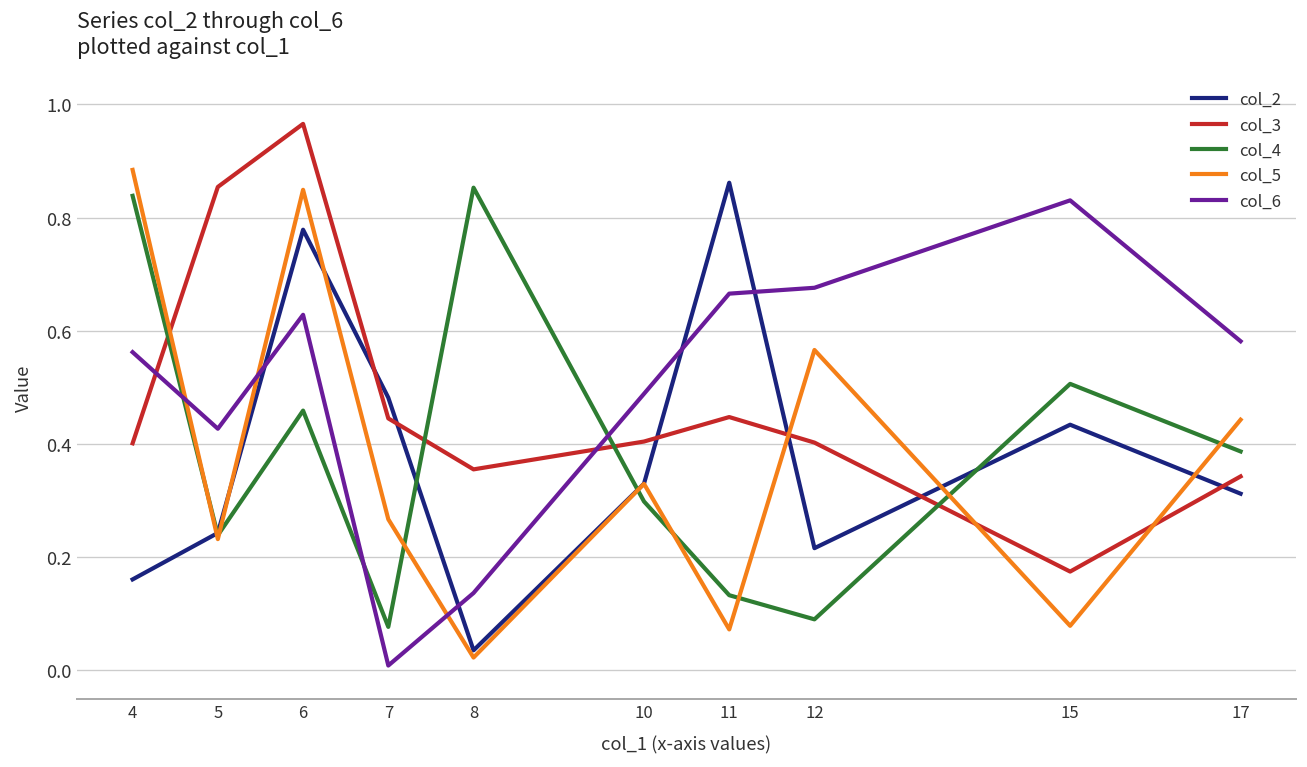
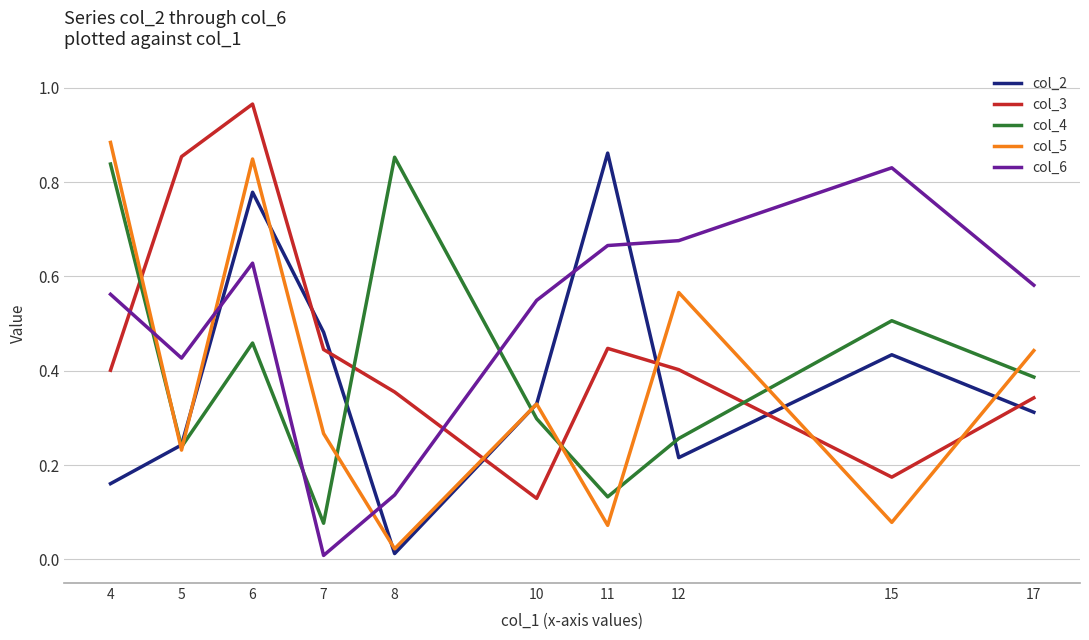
col_2, 8: 0.04 -> 0.01
col_3, 10: 0.40 -> 0.13
col_6, 10: 0.49 -> 0.55
col_4, 12: 0.09 -> 0.26
